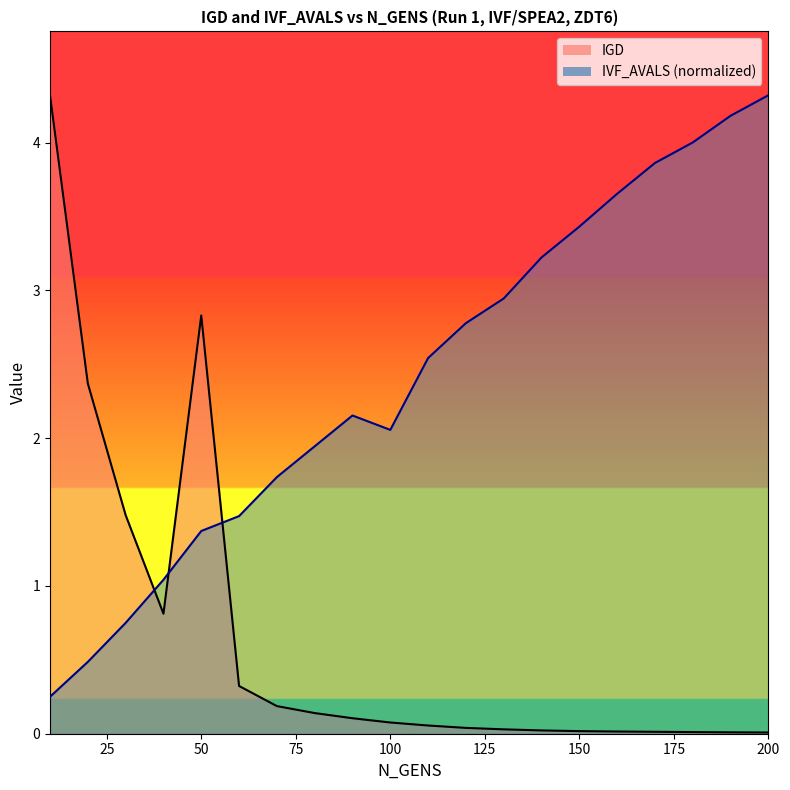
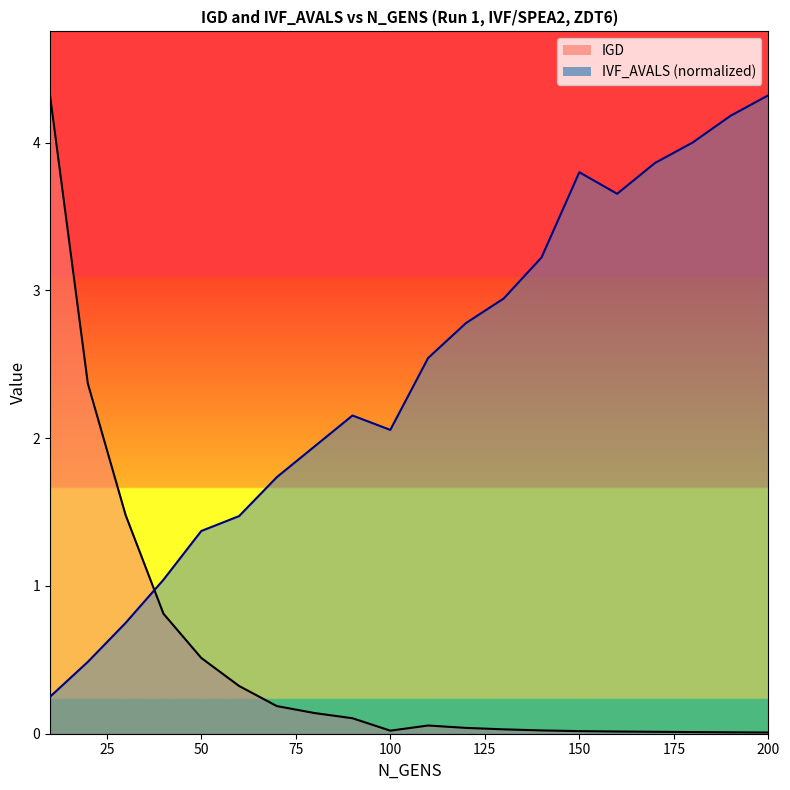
IGD, 50: 2.83 -> 0.51
IGD, 100: 0.08 -> 0.02
IVF_AVALS (normalized), 150: 3.43 -> 3.80
